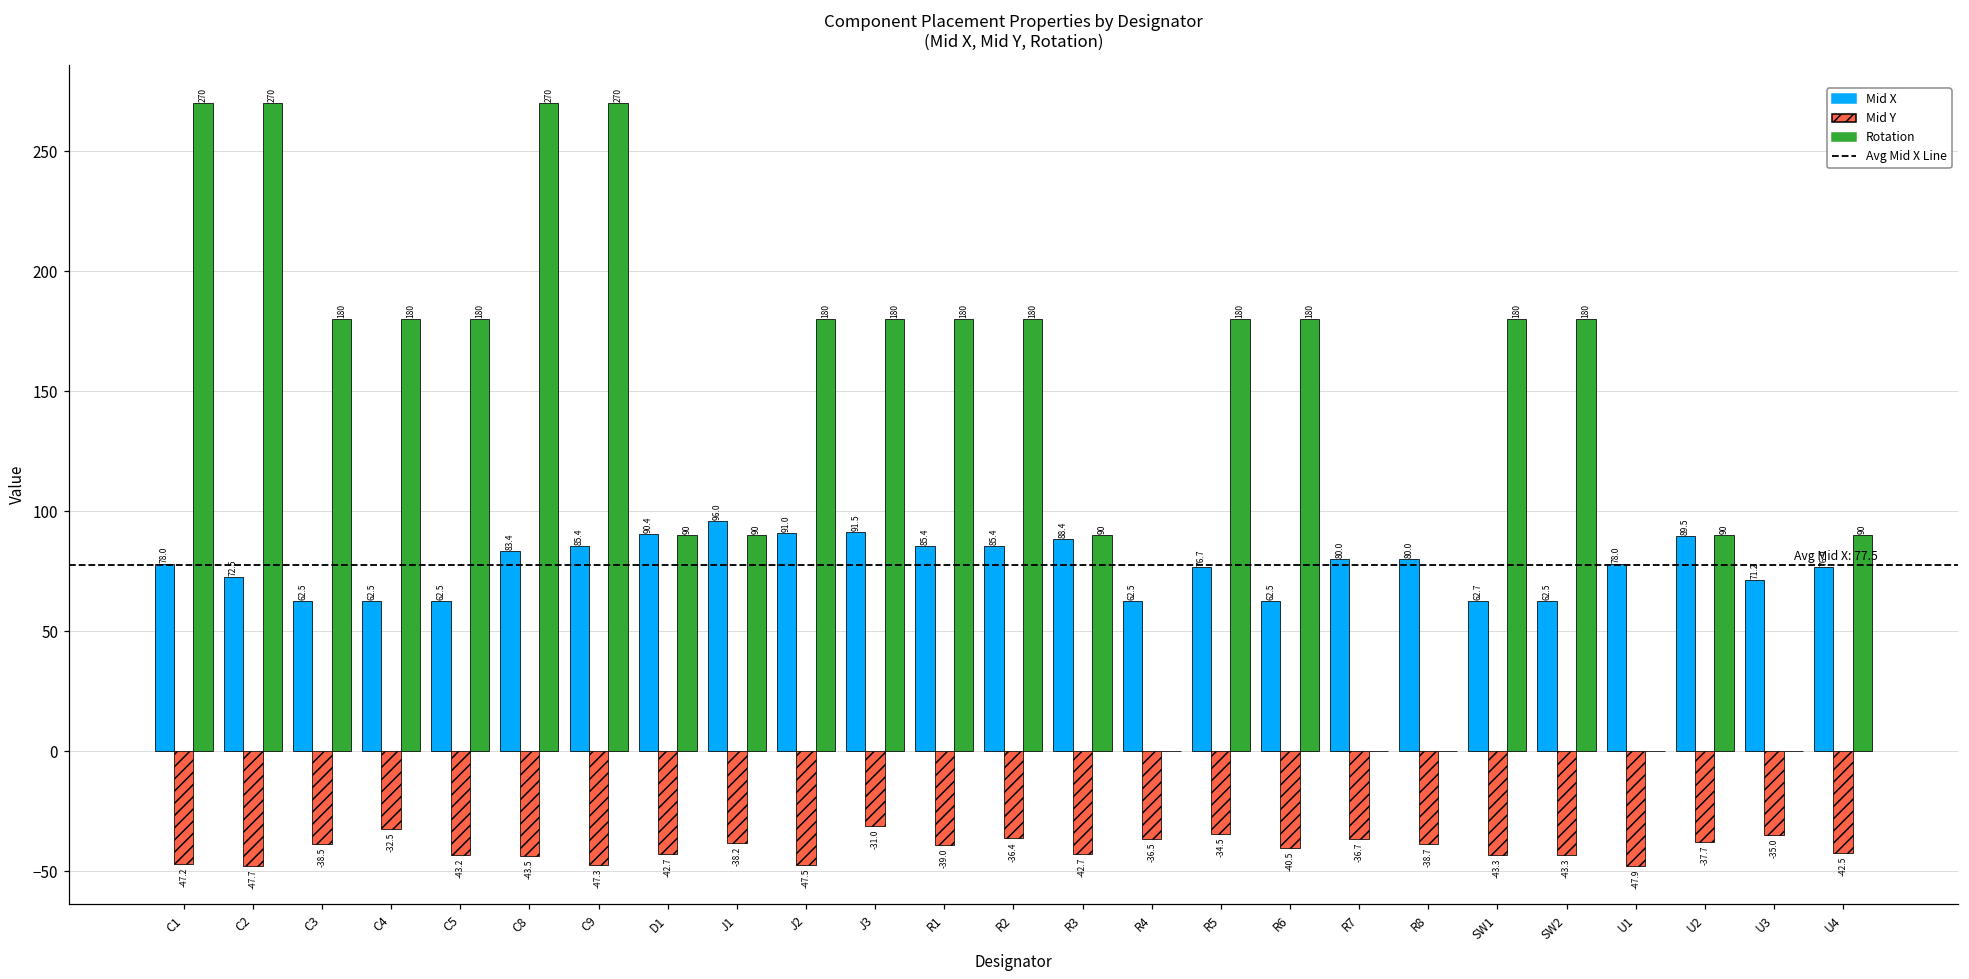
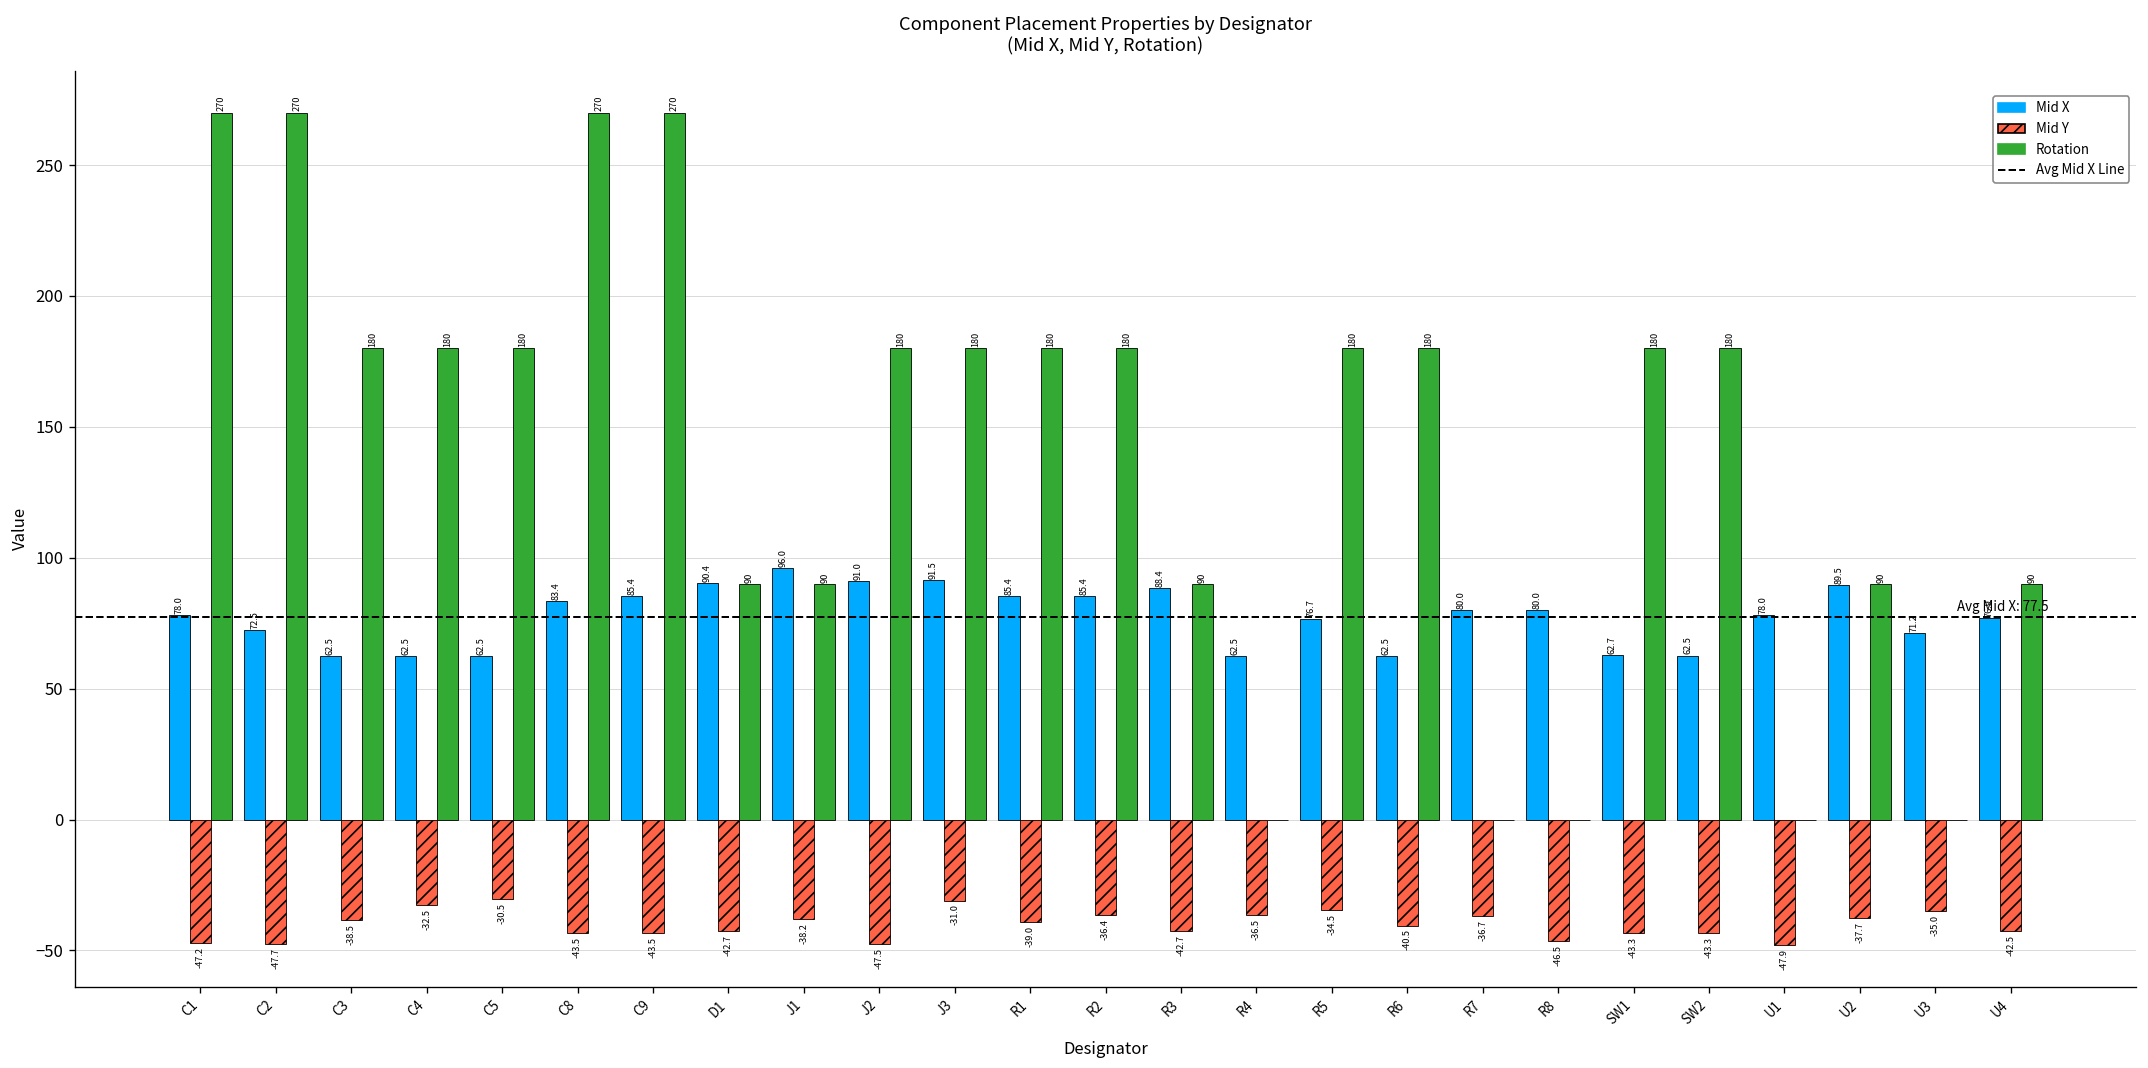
Mid Y, C5: -43.2 -> -30.5
Mid Y, C9: -47.3 -> -43.5
Mid Y, R8: -38.7 -> -46.5
